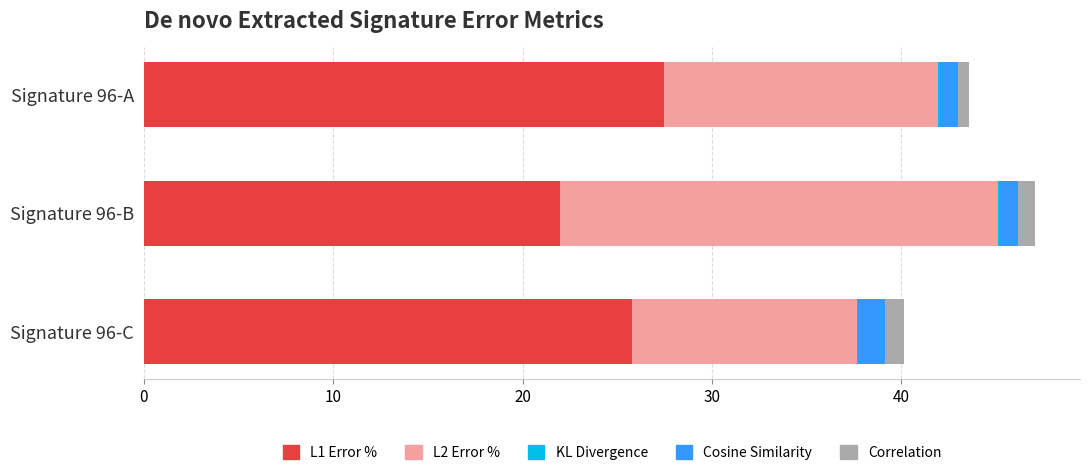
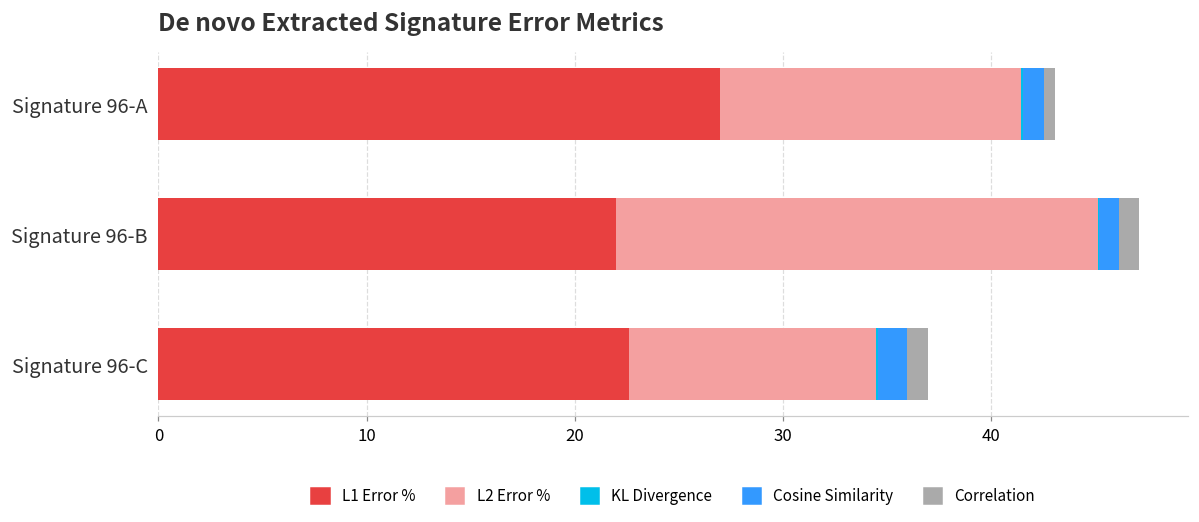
L1 Error %, Signature 96-A: 27.5 -> 27.0
L1 Error %, Signature 96-C: 25.8 -> 22.6
